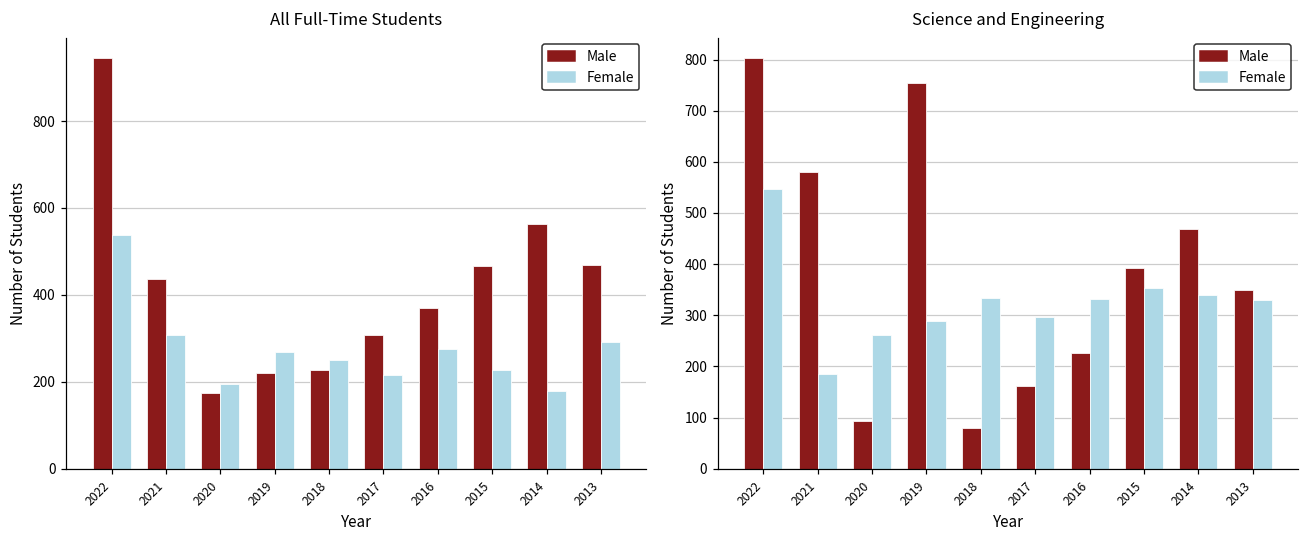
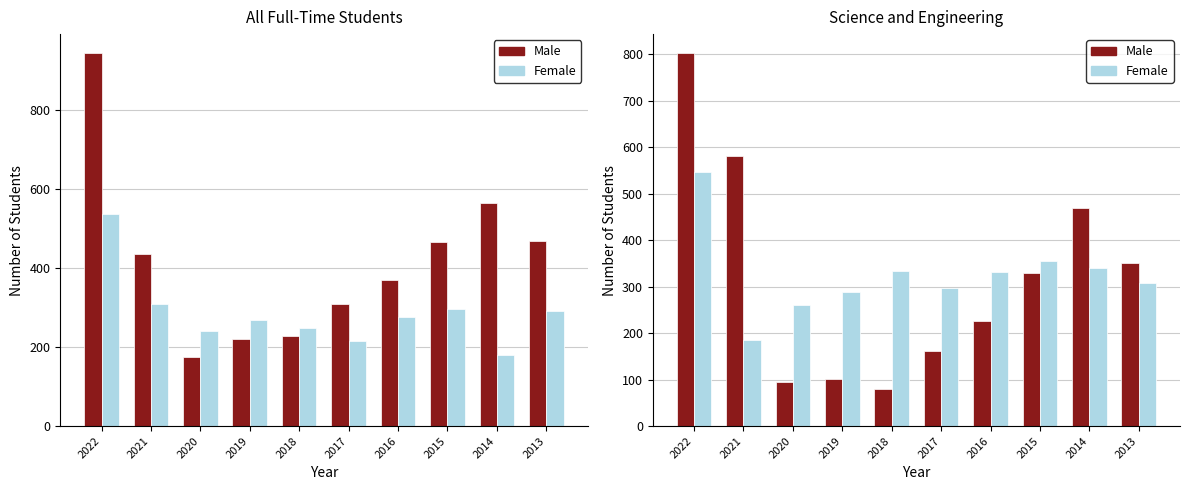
All Full-Time Students, Female, 2020: 200 -> 240
All Full-Time Students, Female, 2015: 230 -> 300
Science and Engineering, Male, 2019: 760 -> 100
Science and Engineering, Male, 2015: 390 -> 330
Science and Engineering, Female, 2013: 330 -> 310
